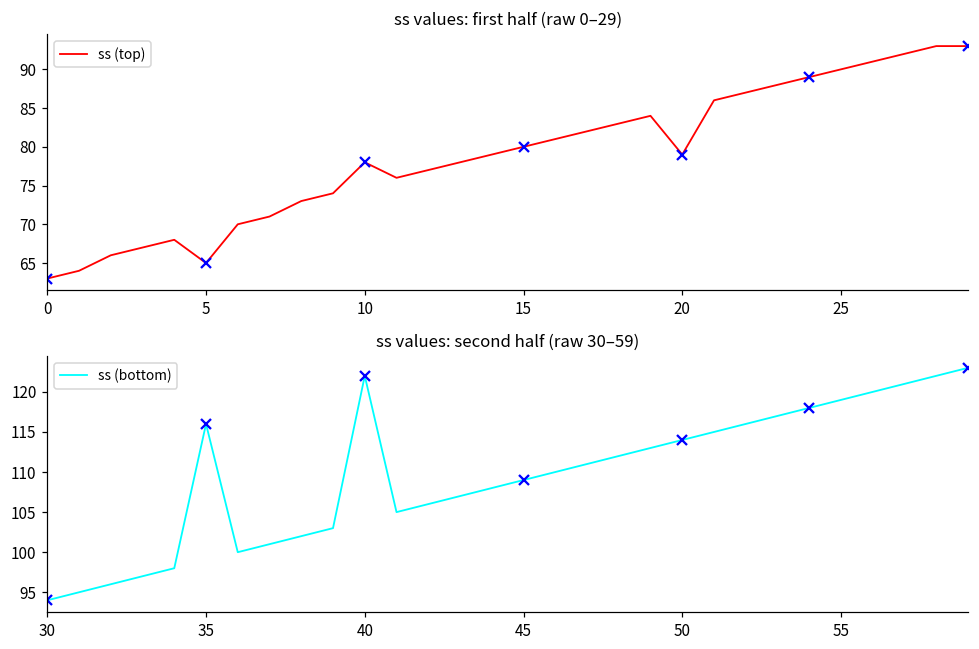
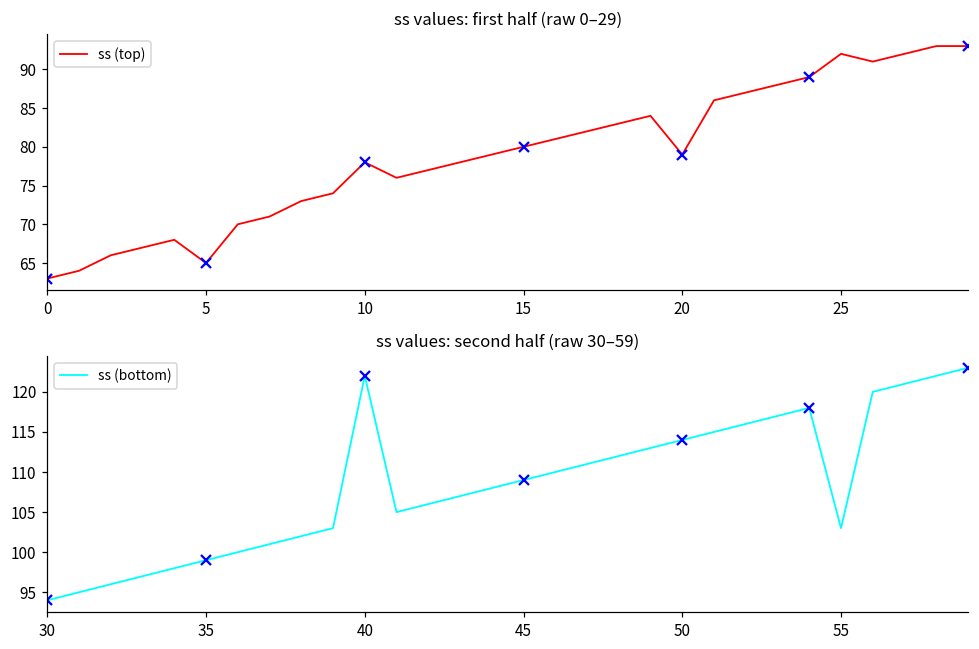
ss values: first half (raw 0–29), ss (top), 25: 90 -> 92
ss values: second half (raw 30–59), ss (bottom), 35: 116 -> 99
ss values: second half (raw 30–59), ss (bottom), 55: 119 -> 103
